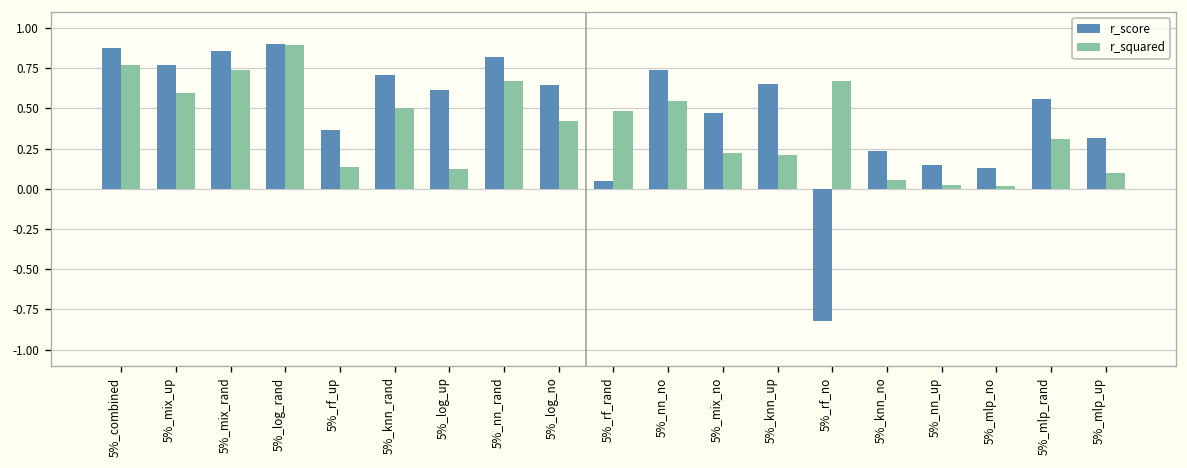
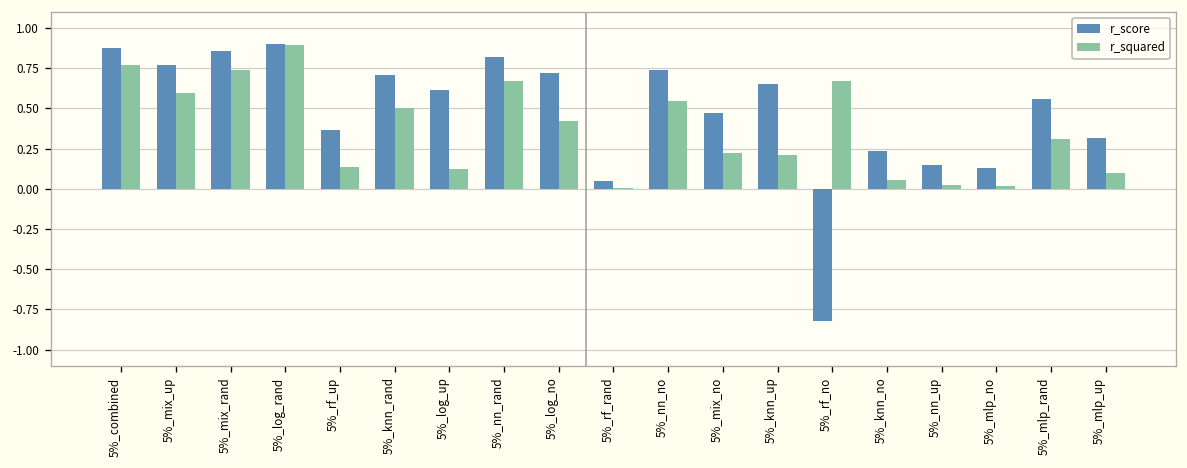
r_score, 5%_log_no: 0.65 -> 0.72
r_squared, 5%_rf_rand: 0.49 -> 0.00
